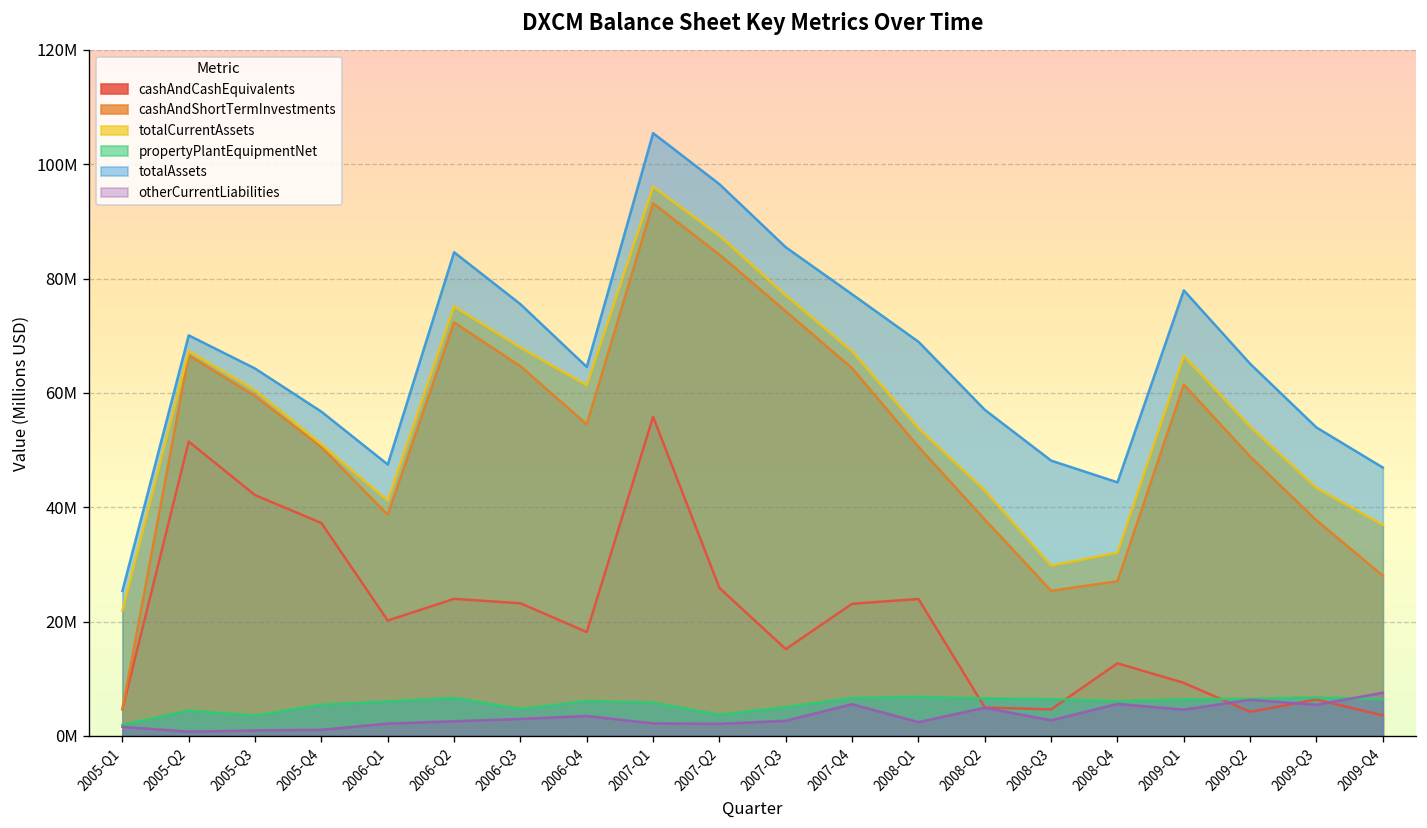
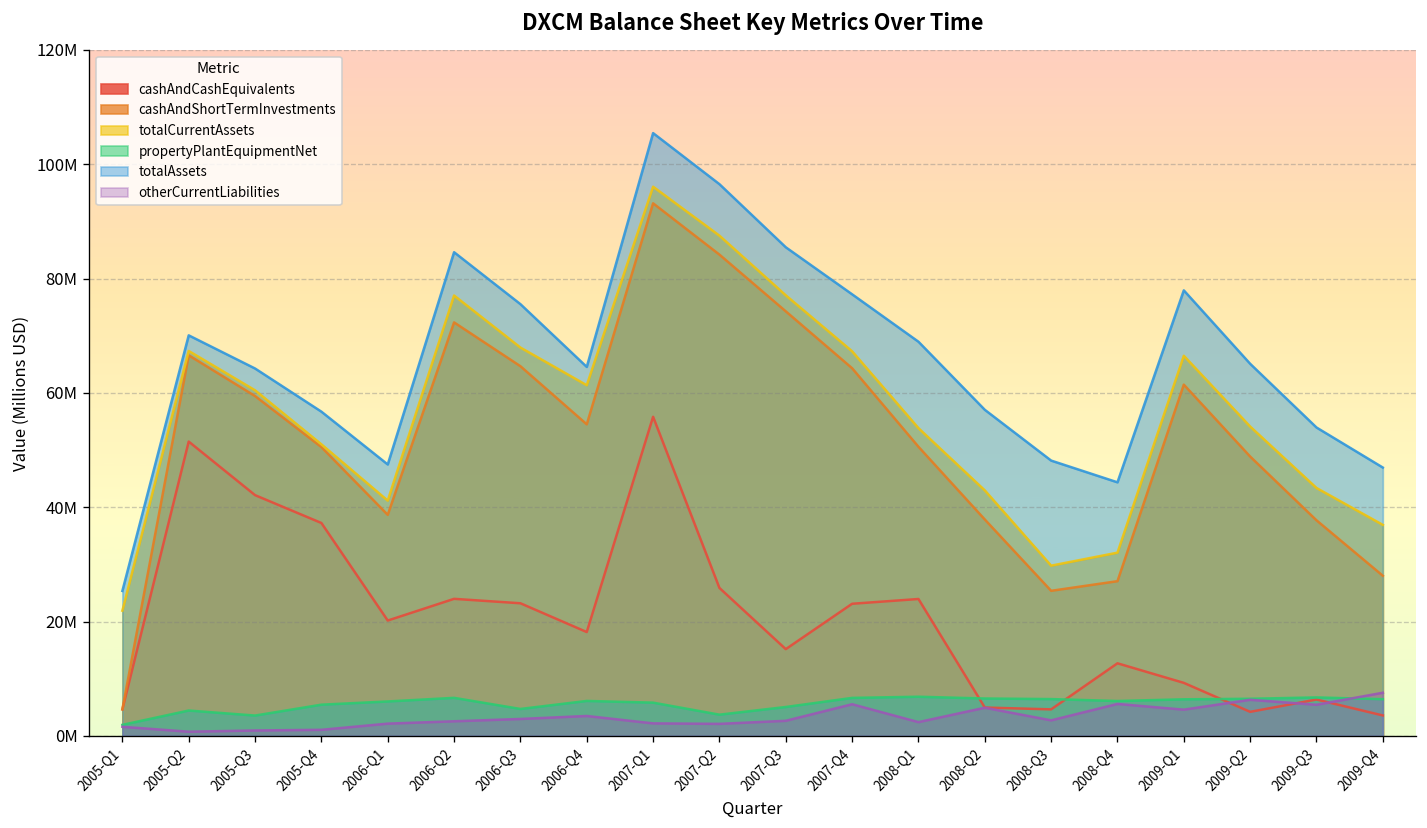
totalCurrentAssets, 2006-Q2: 75000000 -> 77000000
